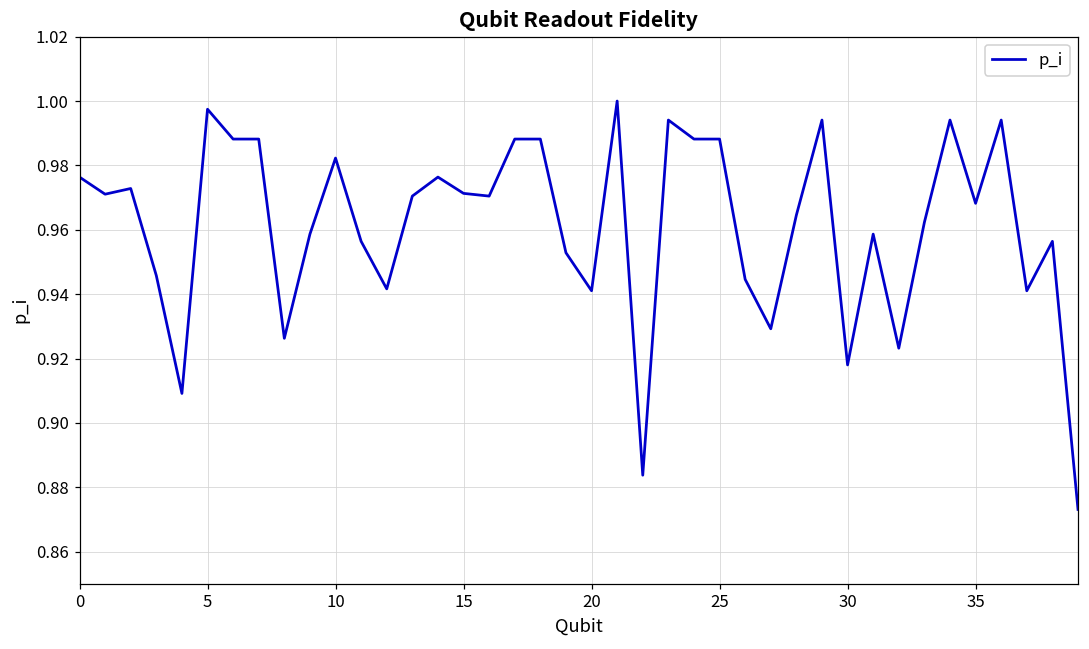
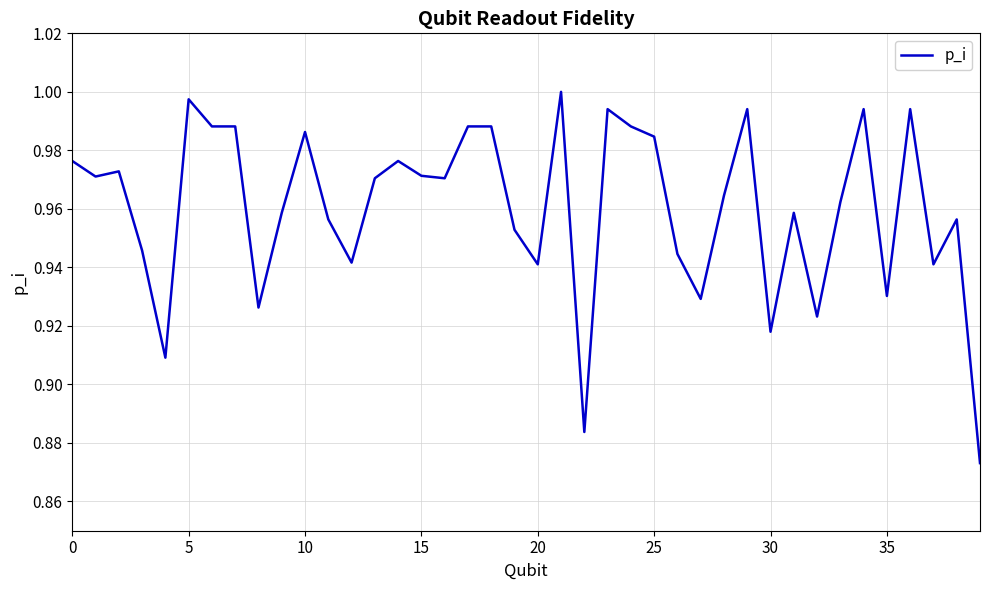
10: 0.982 -> 0.986
25: 0.988 -> 0.985
35: 0.968 -> 0.930
